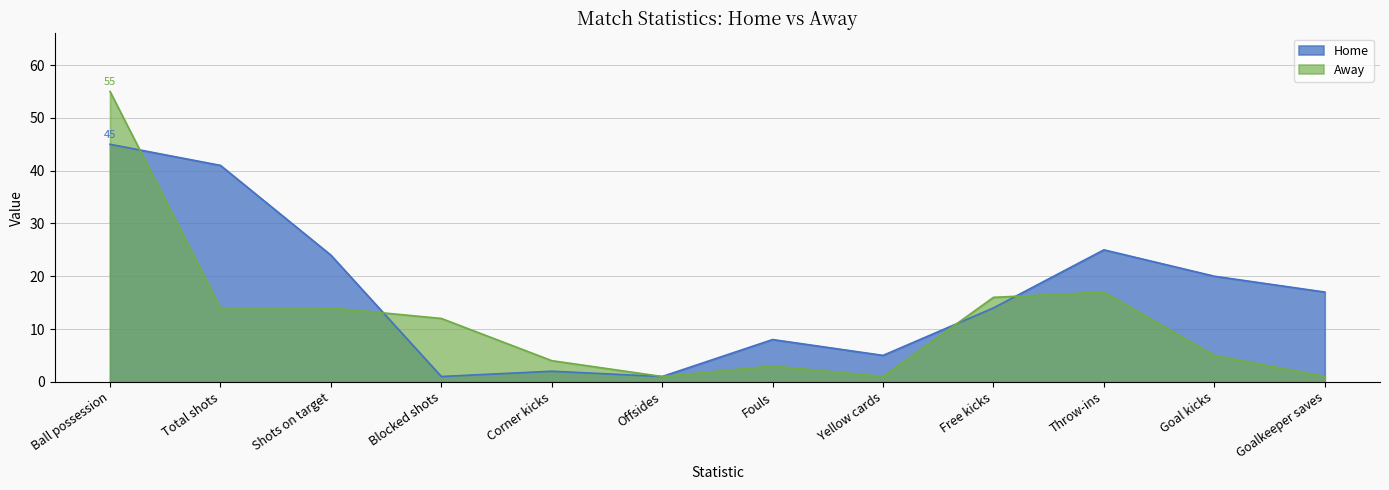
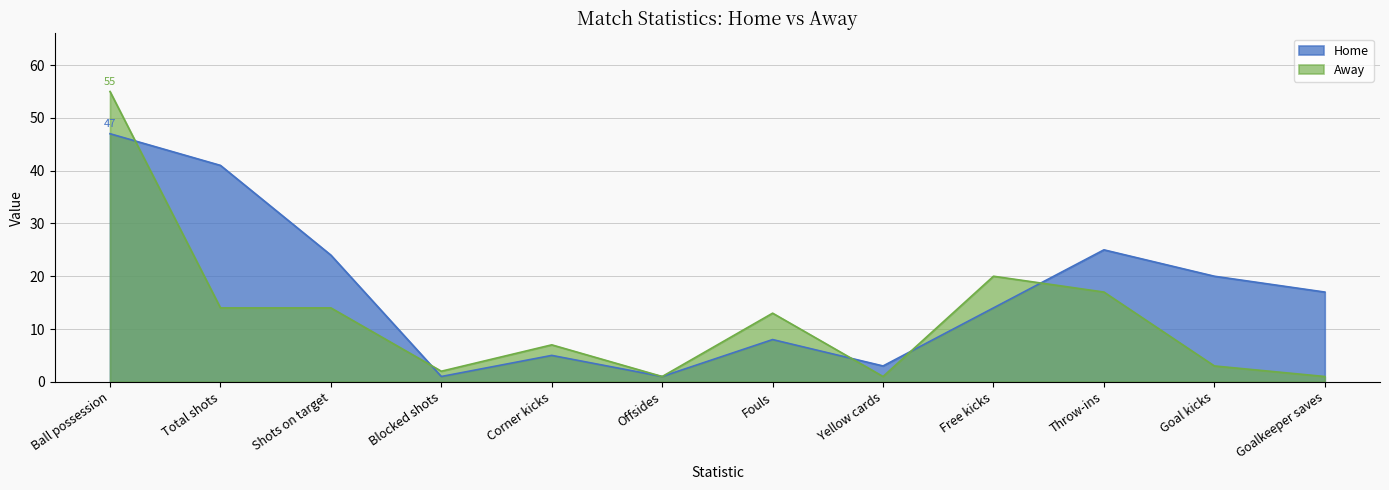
Home, Ball possession: 45 -> 47
Away, Blocked shots: 12 -> 2
Home, Corner kicks: 2 -> 5
Away, Corner kicks: 4 -> 7
Away, Fouls: 3 -> 13
Home, Yellow cards: 5 -> 3
Away, Free kicks: 16 -> 20
Away, Goal kicks: 5 -> 3
